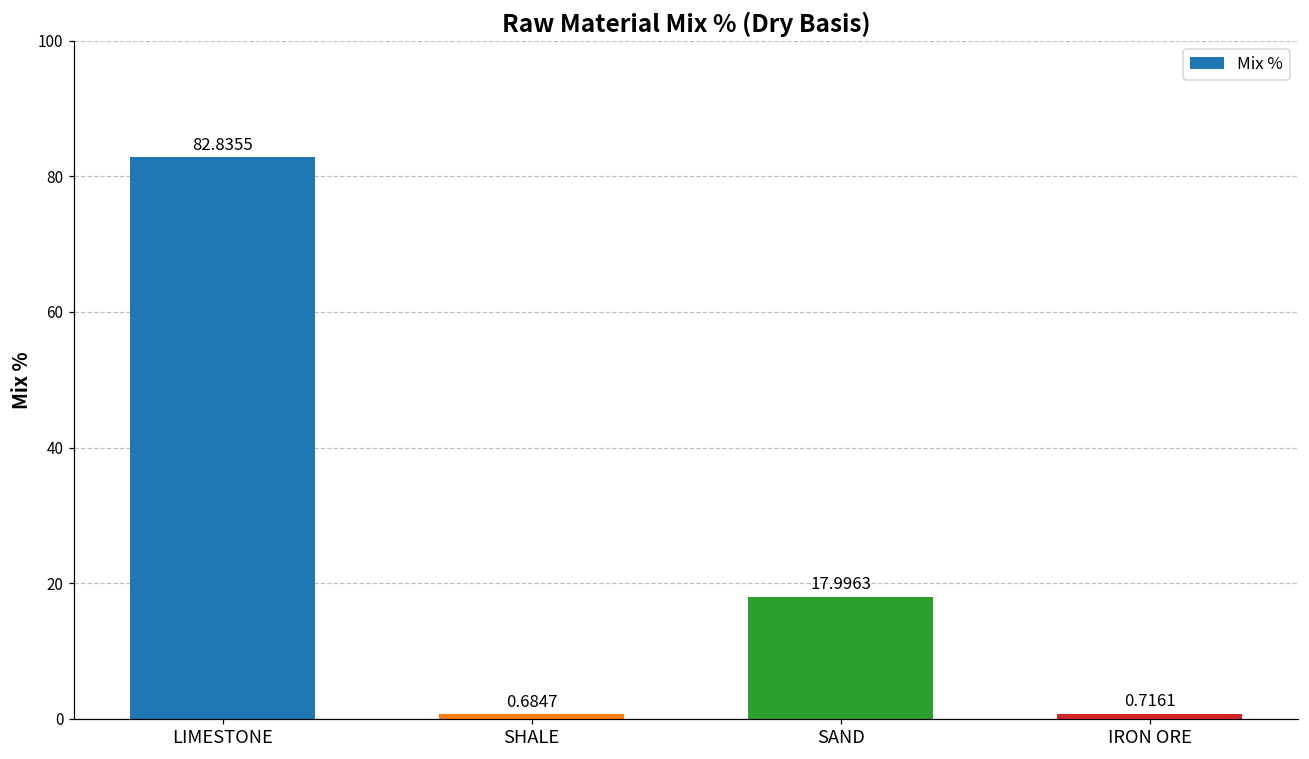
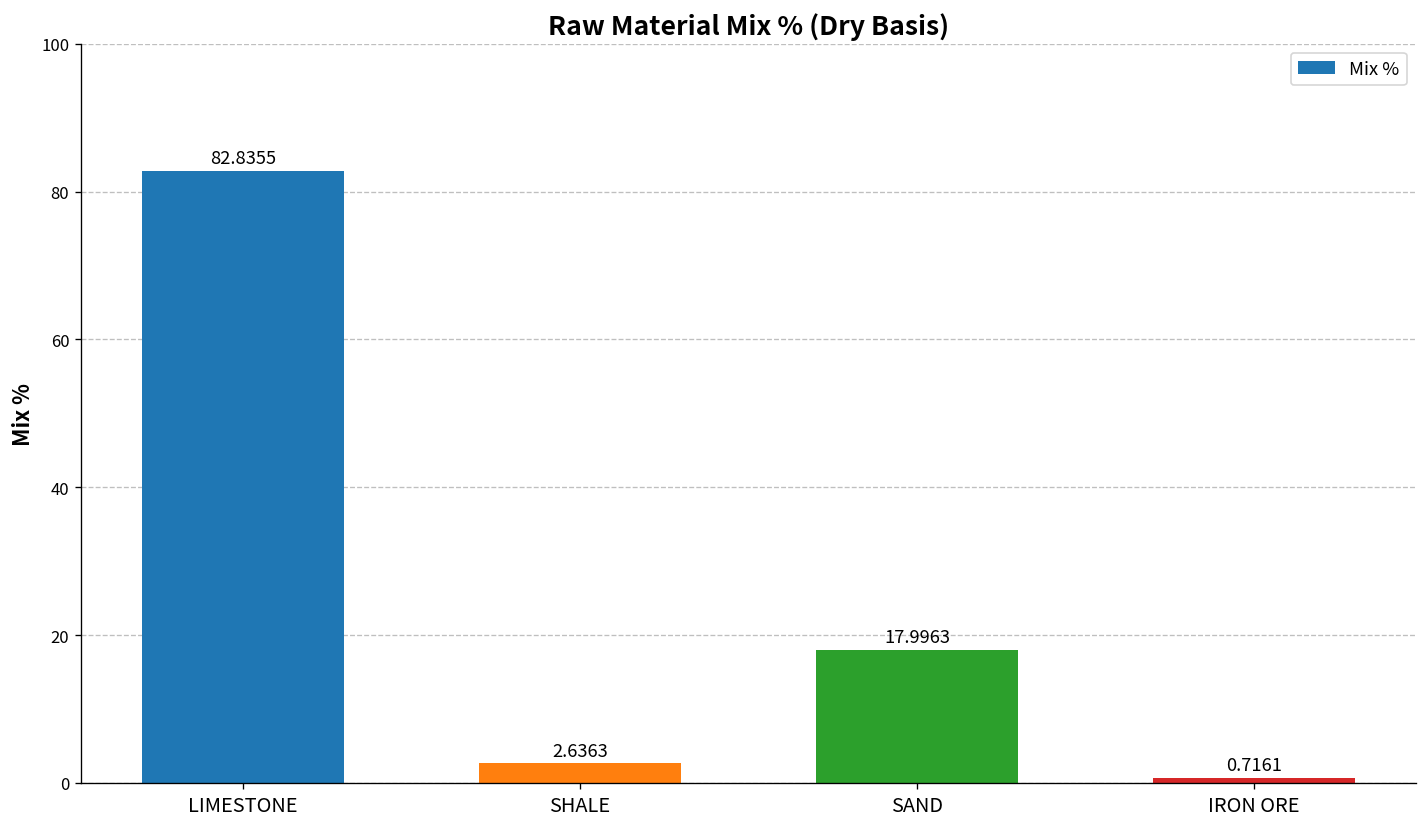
SHALE: 0.6847 -> 2.6363
